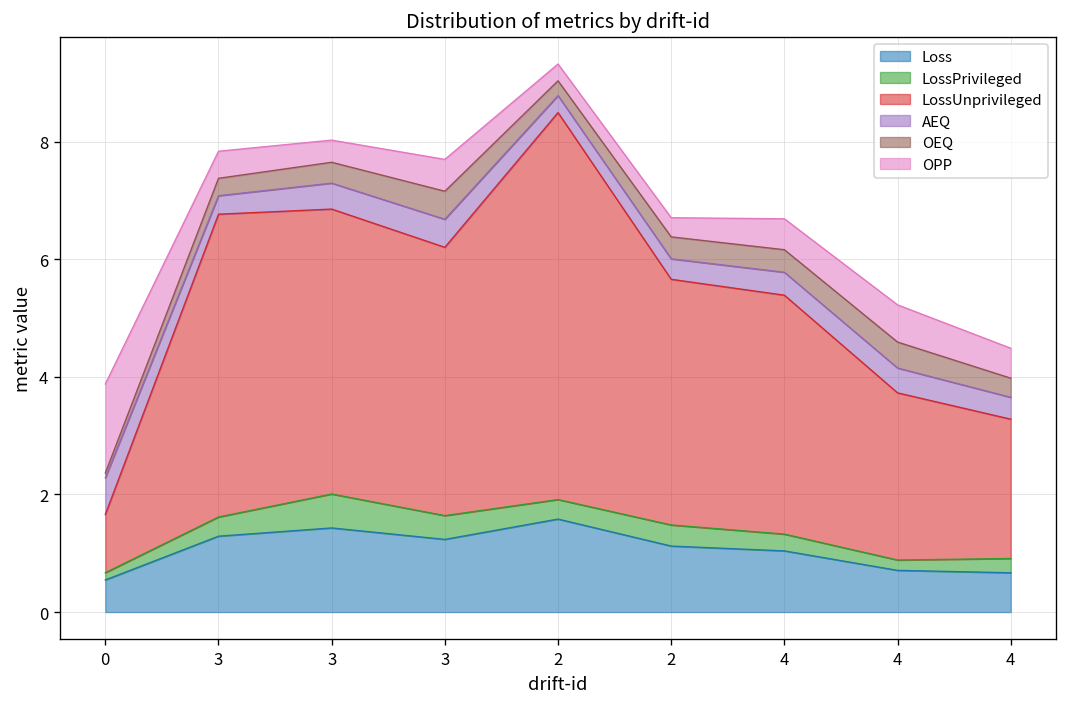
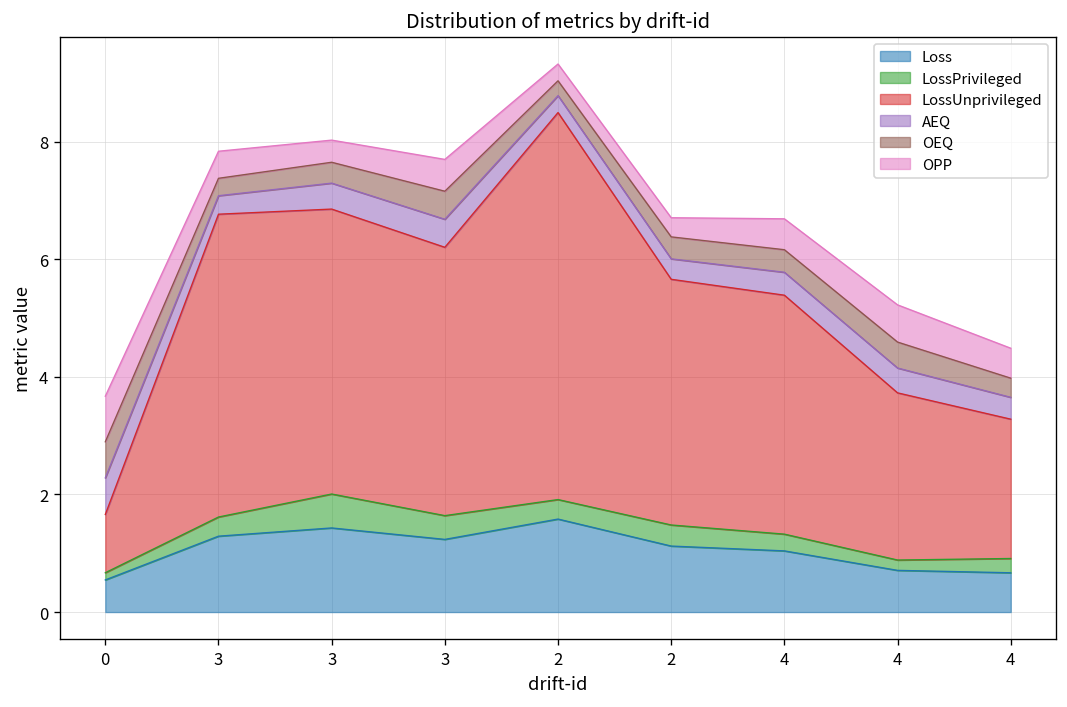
OEQ, 0: 0.1 -> 0.6
OPP, 0: 1.5 -> 0.8
